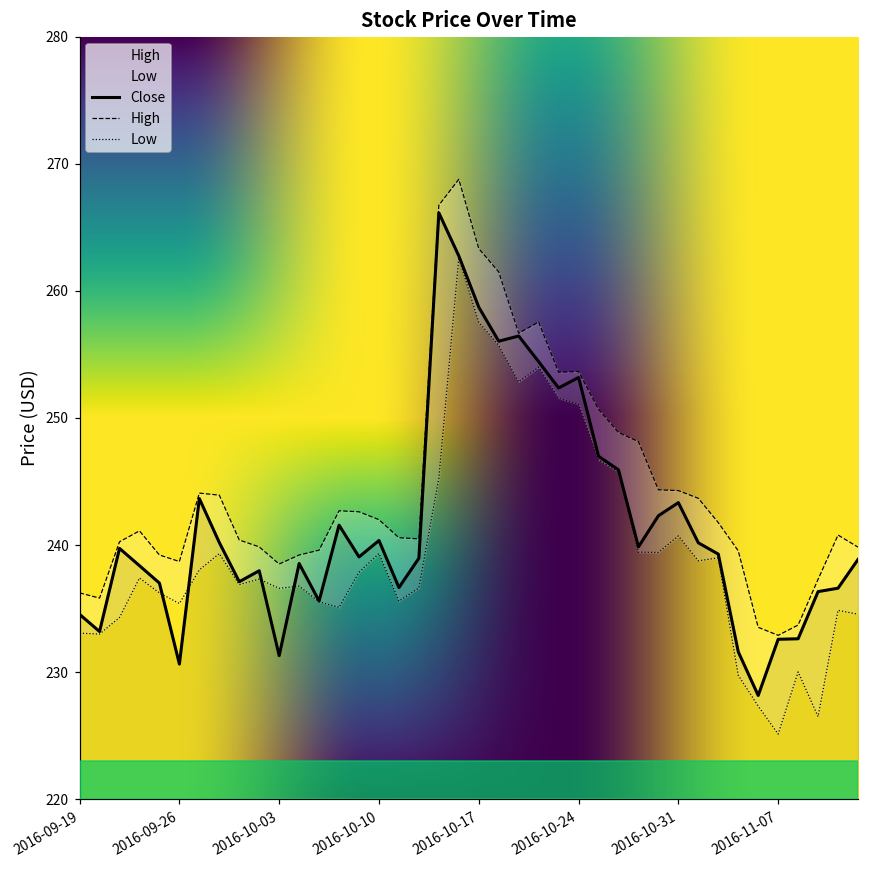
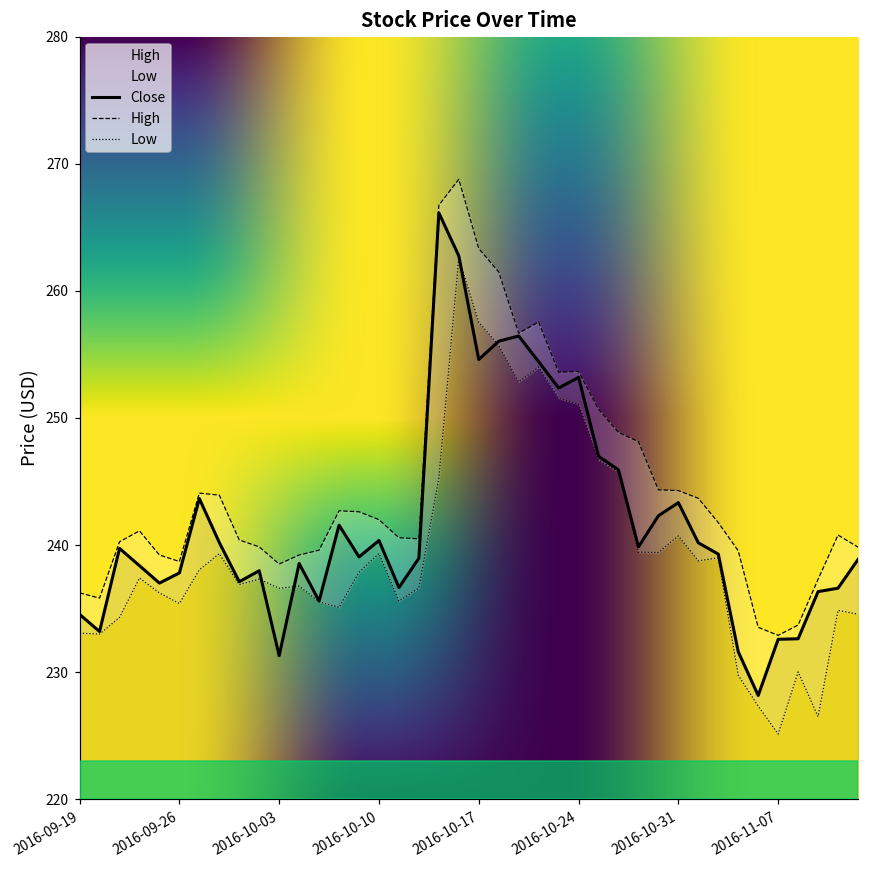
Close, 2016-09-26: 230.6 -> 237.8
Close, 2016-10-17: 258.7 -> 254.6
